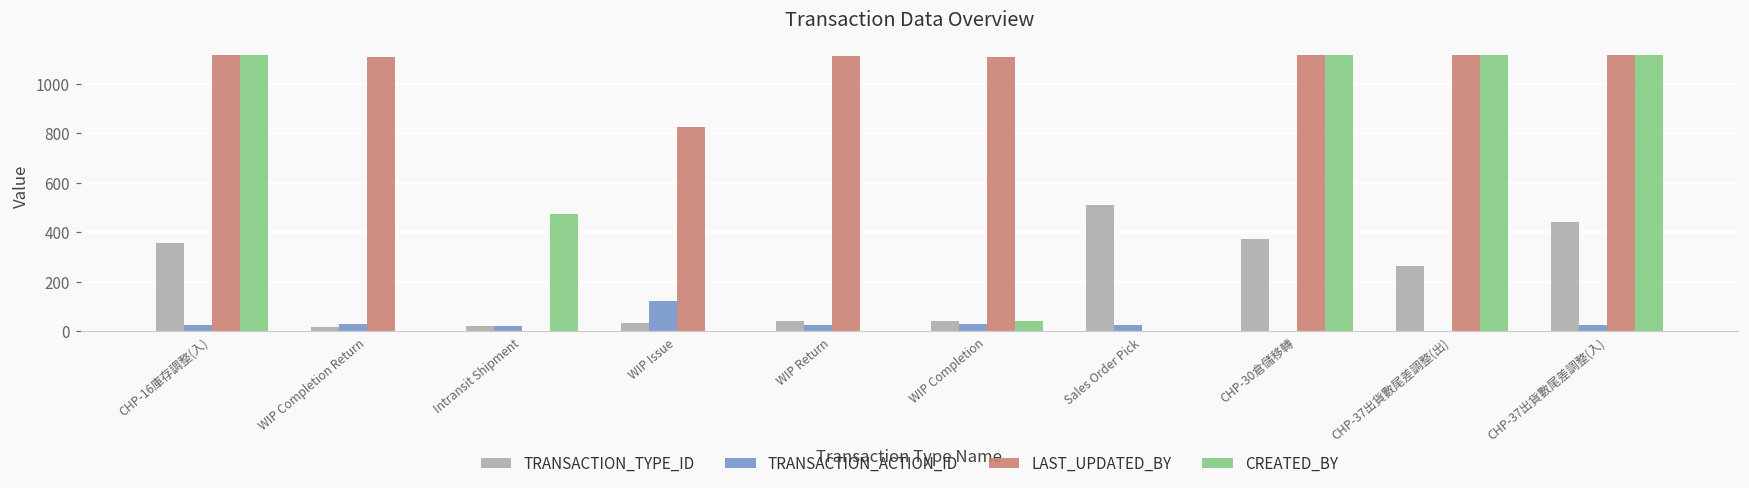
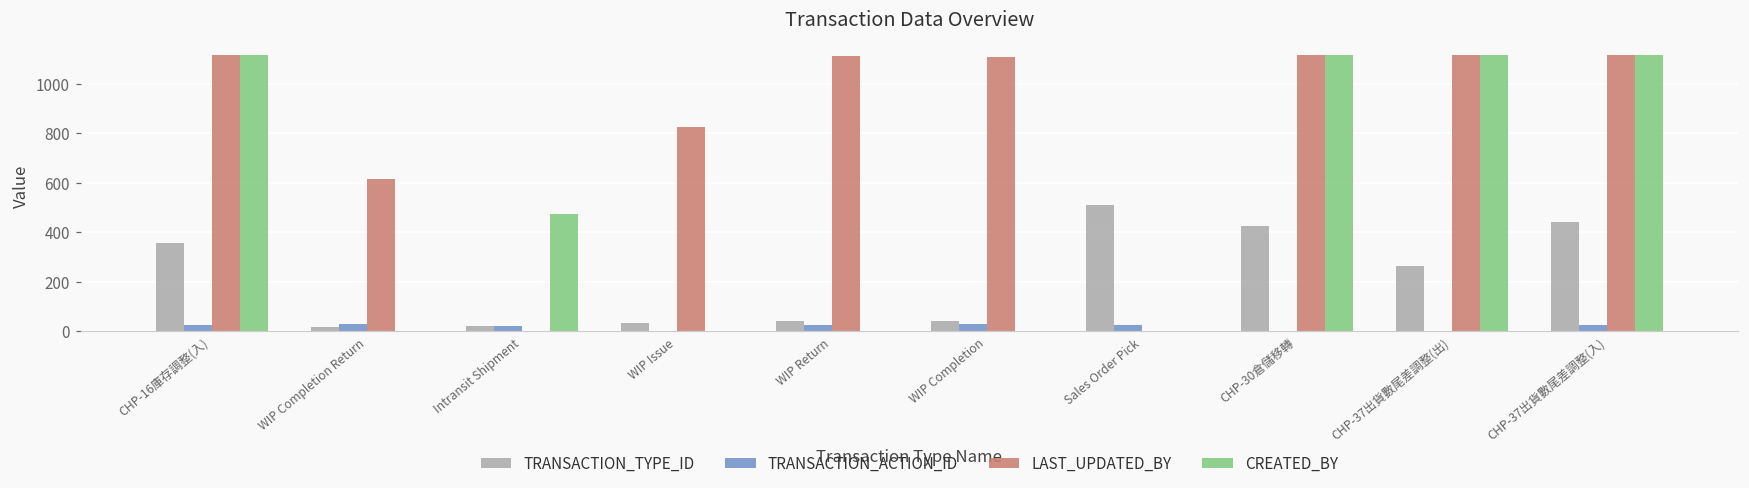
LAST_UPDATED_BY, WIP Completion Return: 1110 -> 620
TRANSACTION_ACTION_ID, WIP Issue: 120 -> 0
CREATED_BY, WIP Completion: 40 -> 0
TRANSACTION_TYPE_ID, CHP-30倉儲移轉: 380 -> 430
